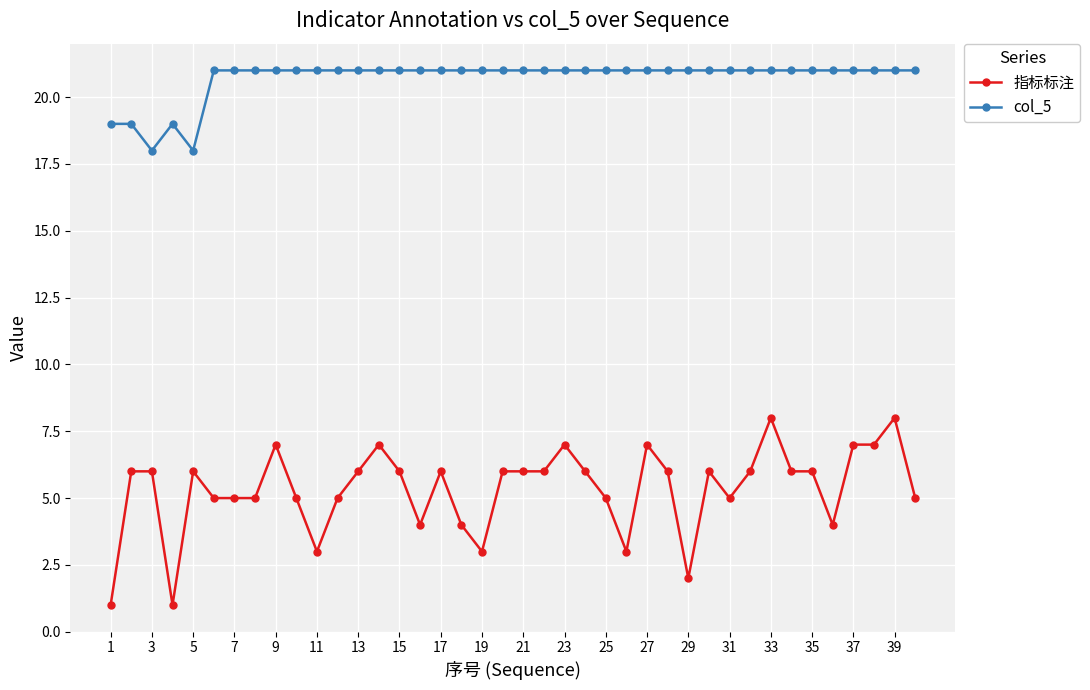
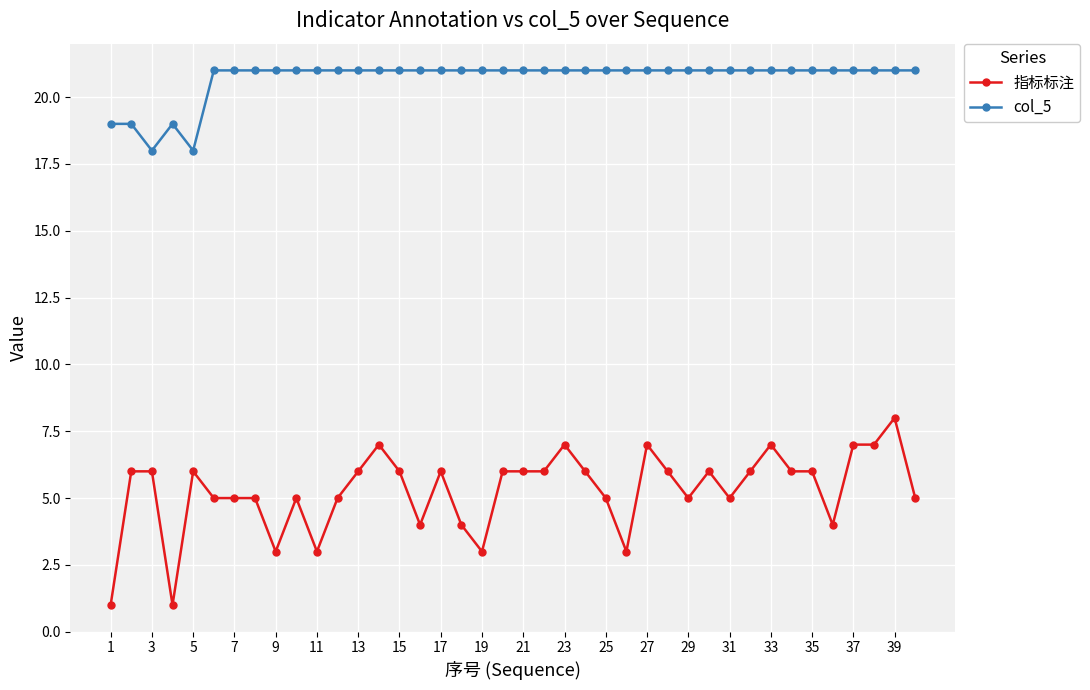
指标标注, 9: 7 -> 3
指标标注, 29: 2 -> 5
指标标注, 33: 8 -> 7
